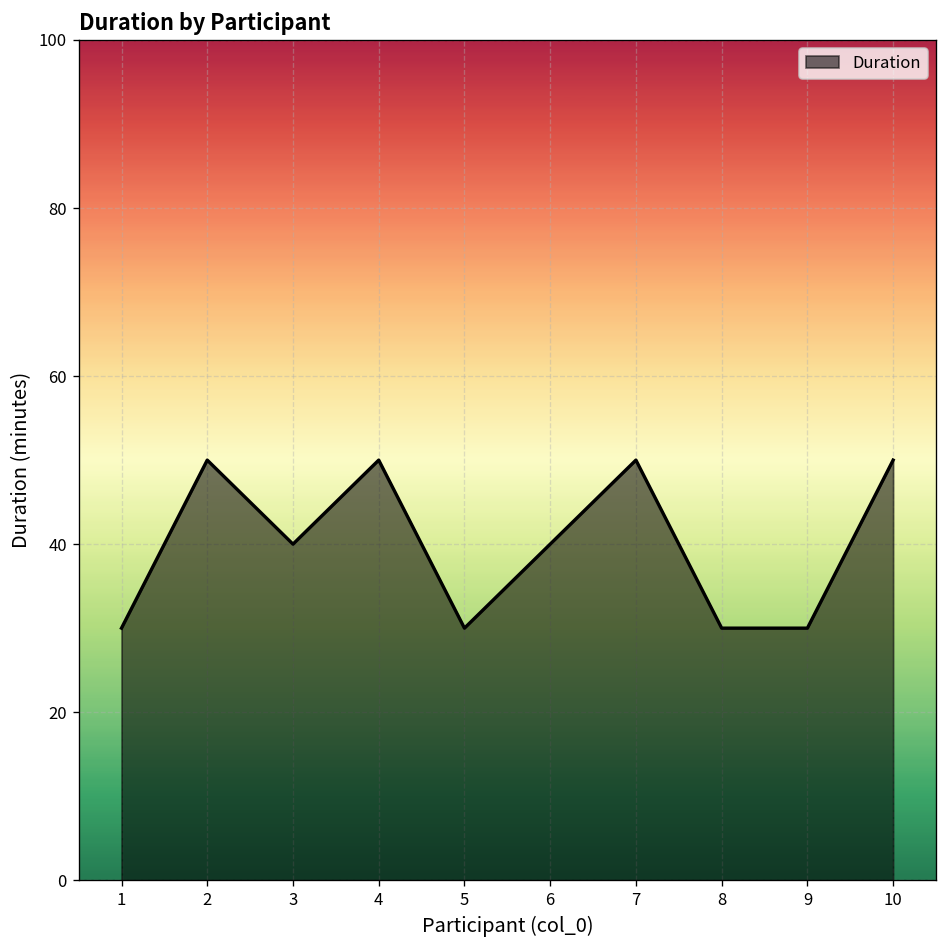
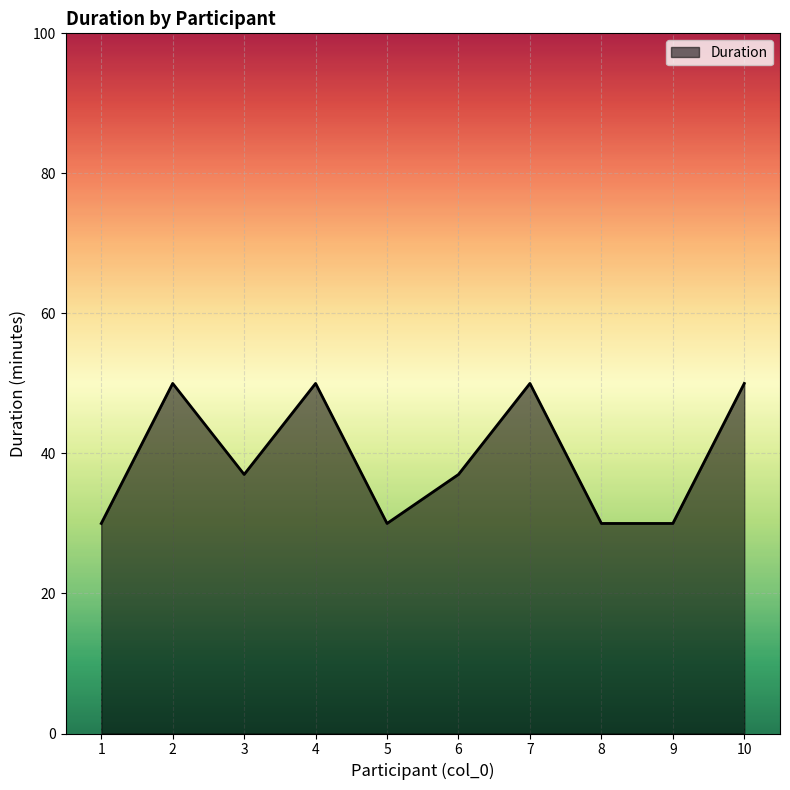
3: 40 -> 37
6: 40 -> 37
